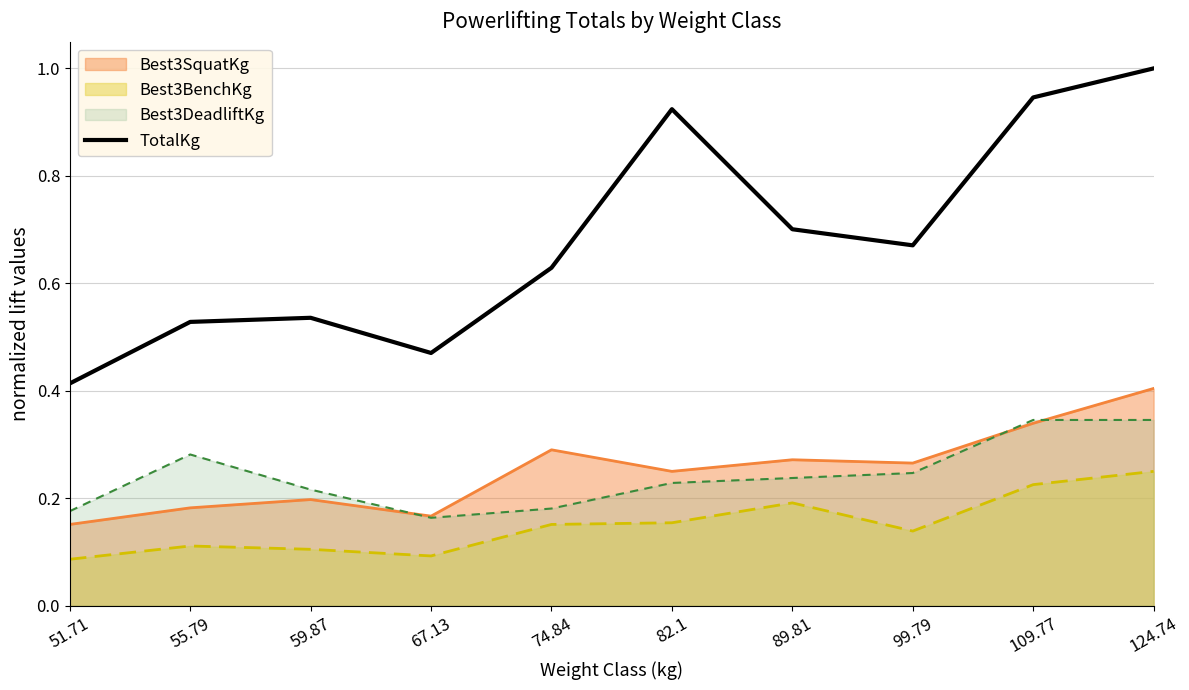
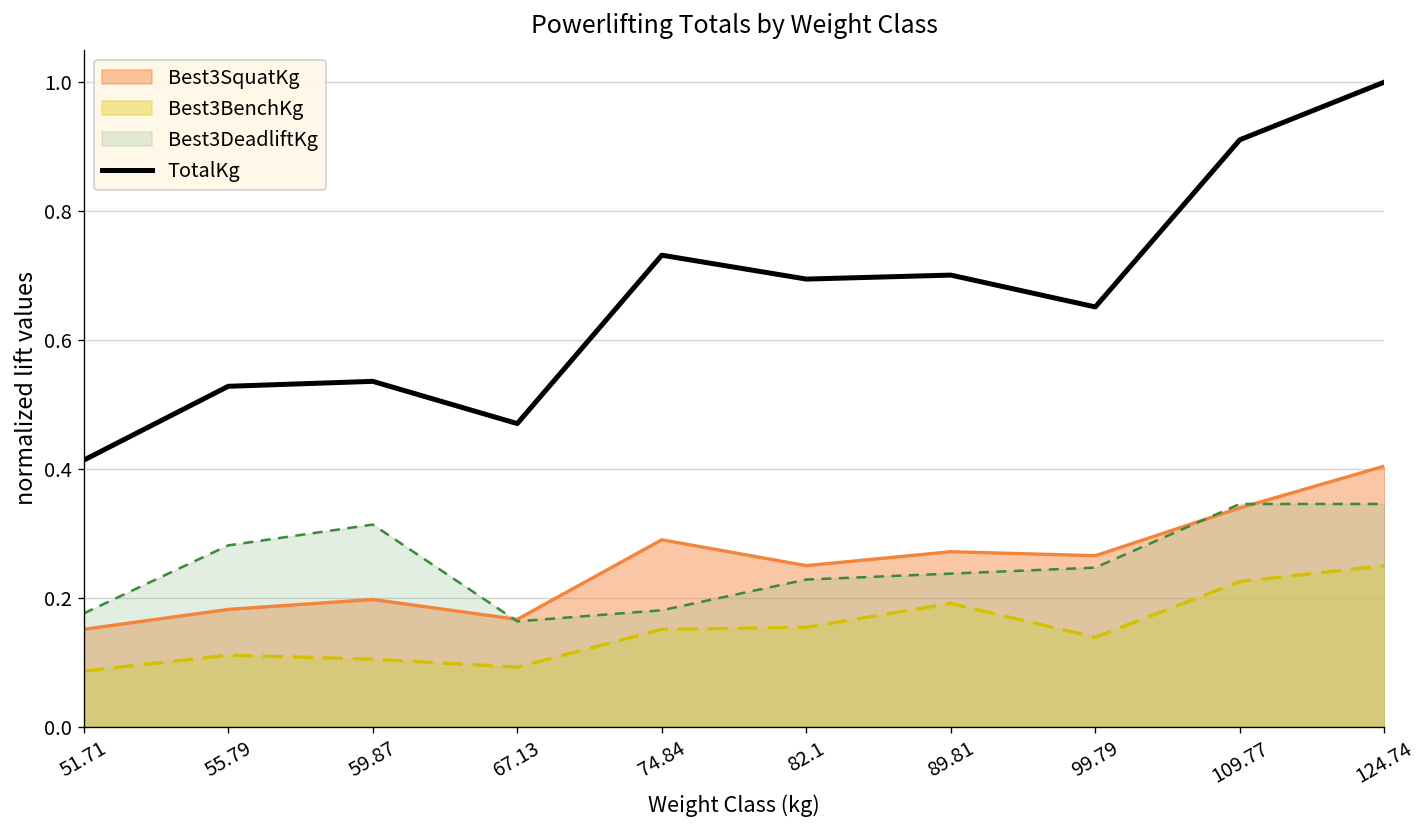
Best3DeadliftKg, 59.87: 0.22 -> 0.31
TotalKg, 74.84: 0.63 -> 0.73
TotalKg, 82.1: 0.92 -> 0.69
TotalKg, 99.79: 0.67 -> 0.65
TotalKg, 109.77: 0.95 -> 0.91
